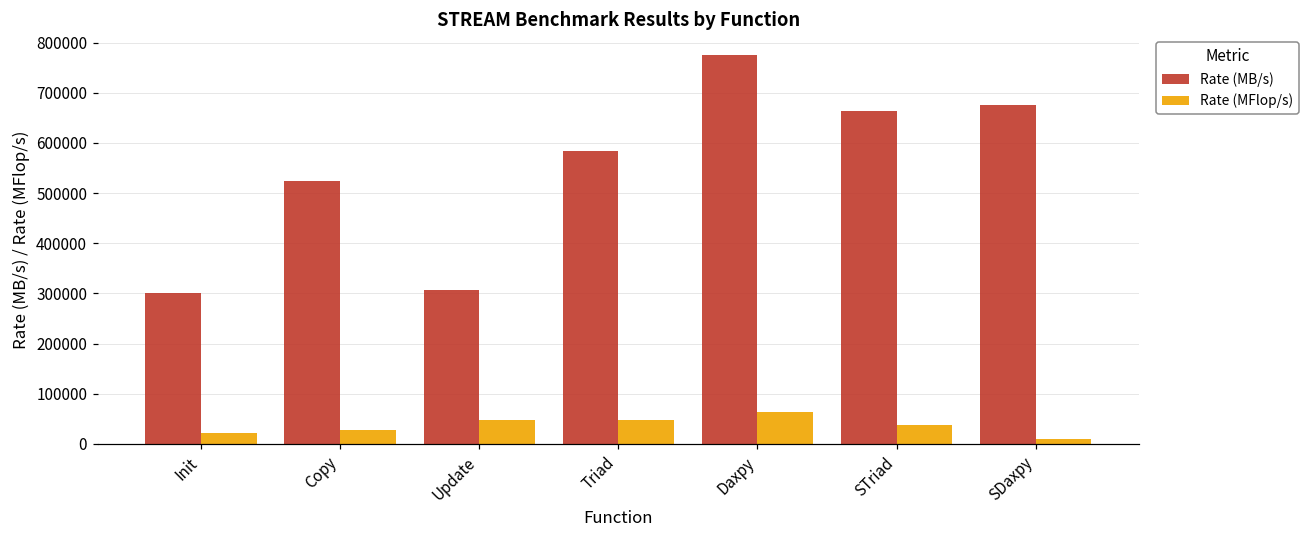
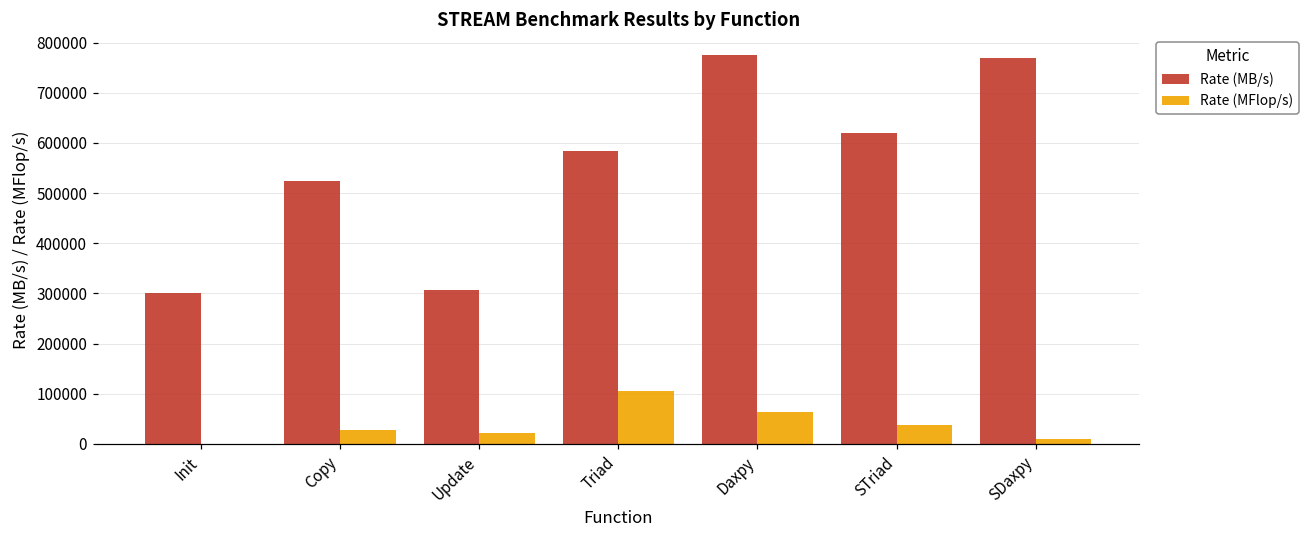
Rate (MFlop/s), Init: 20000 -> 0
Rate (MFlop/s), Update: 50000 -> 20000
Rate (MFlop/s), Triad: 50000 -> 110000
Rate (MB/s), STriad: 660000 -> 620000
Rate (MB/s), SDaxpy: 680000 -> 770000
